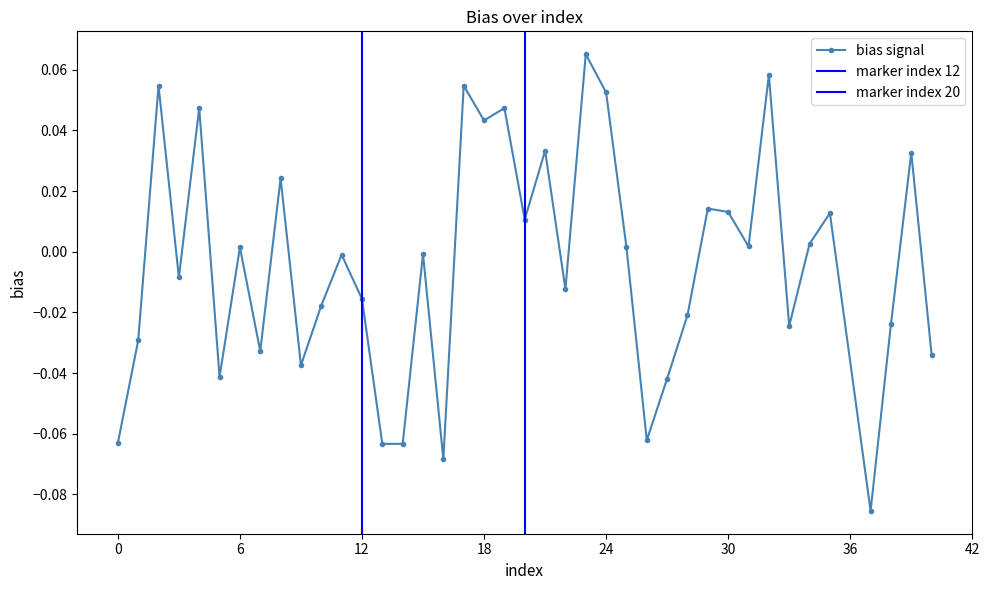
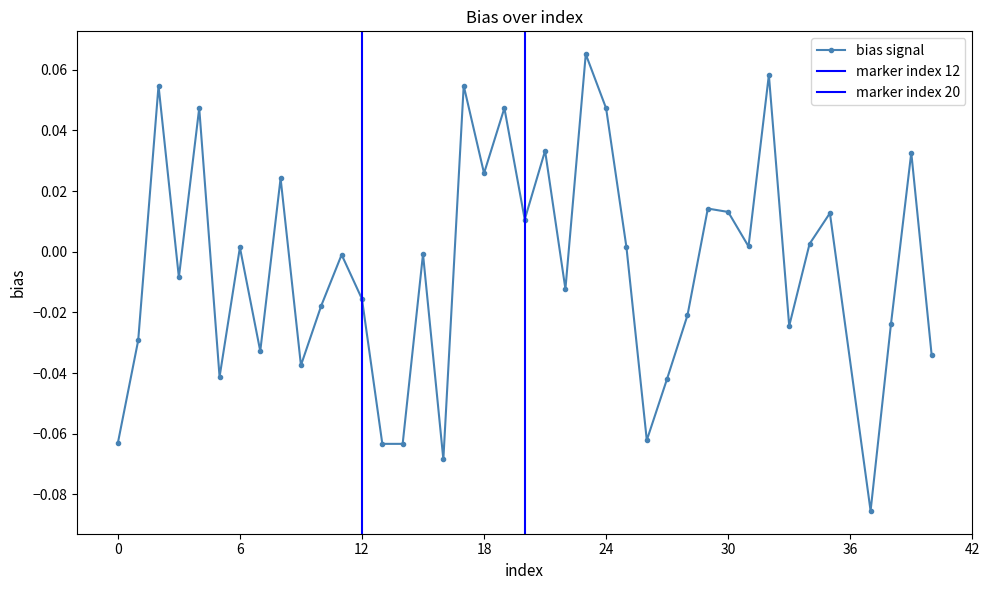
18: 0.043 -> 0.026
24: 0.052 -> 0.047
